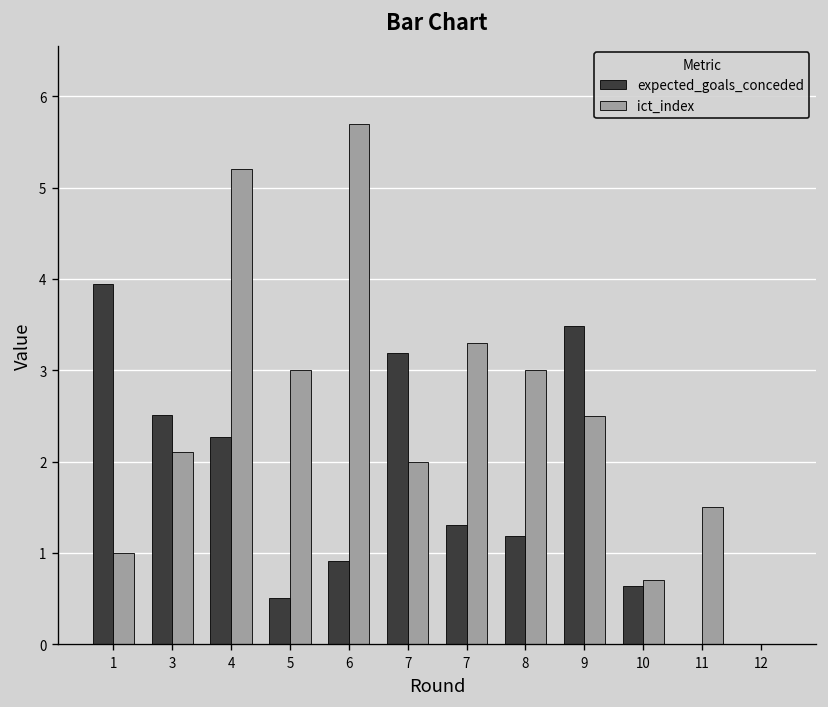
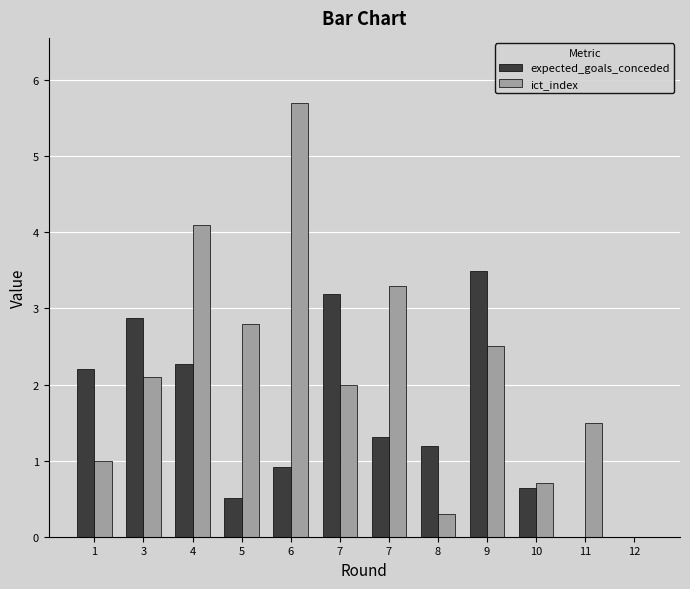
expected_goals_conceded, 1: 4.0 -> 2.2
expected_goals_conceded, 3: 2.5 -> 2.9
ict_index, 4: 5.2 -> 4.1
ict_index, 5: 3.0 -> 2.8
ict_index, 8: 3.0 -> 0.3
